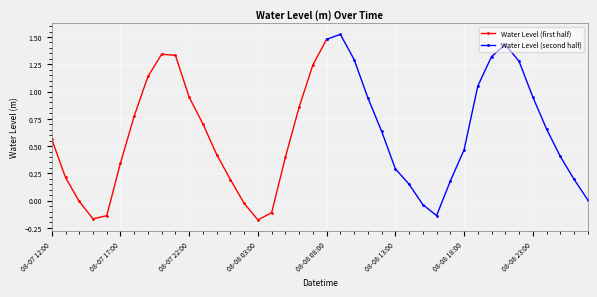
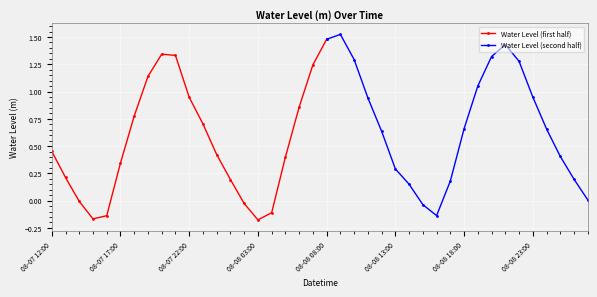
Water Level (first half), 08-07 12:00: 0.56 -> 0.45
Water Level (second half), 08-08 18:00: 0.47 -> 0.66
